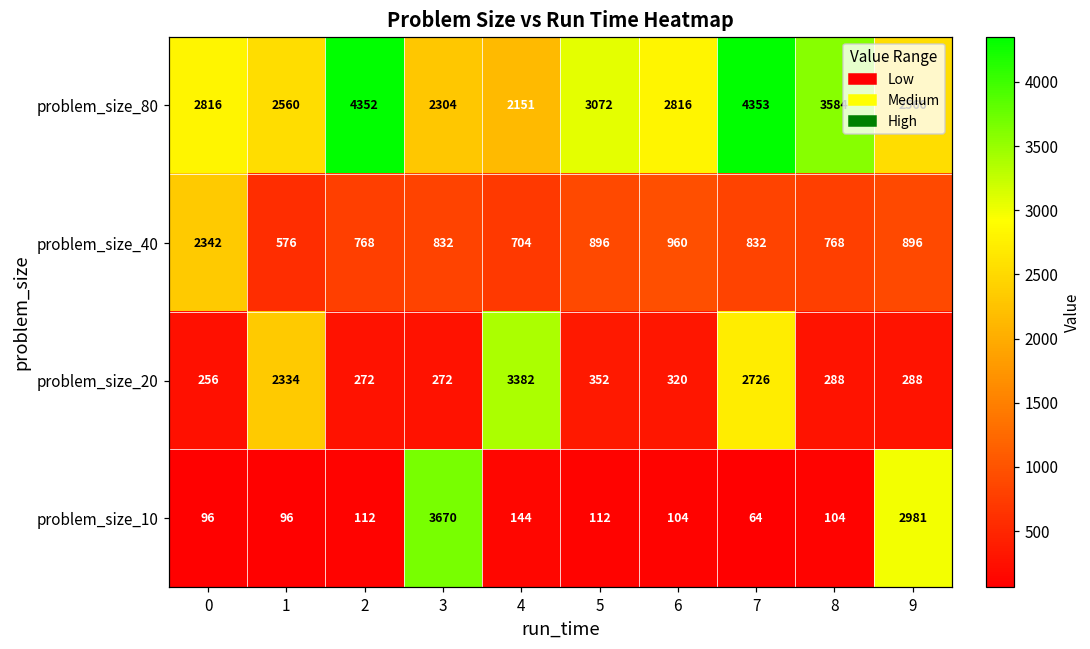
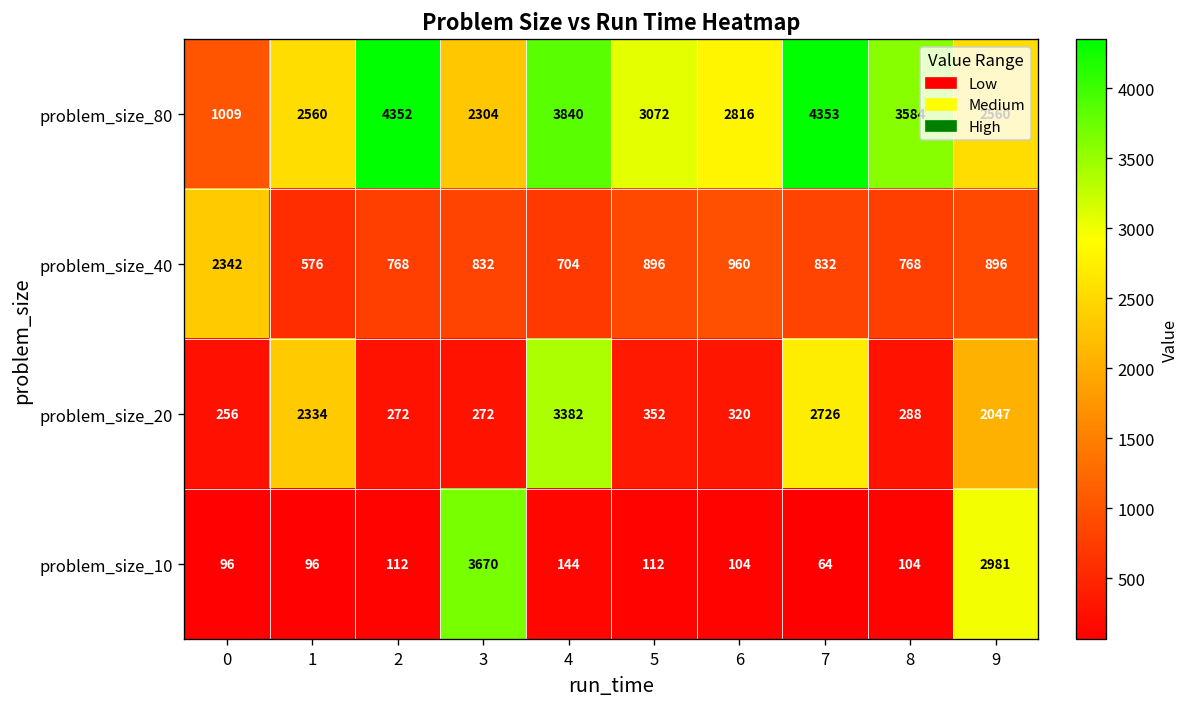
problem_size_80, 0: 2816 -> 1009
problem_size_80, 4: 2151 -> 3840
problem_size_20, 9: 288 -> 2047
